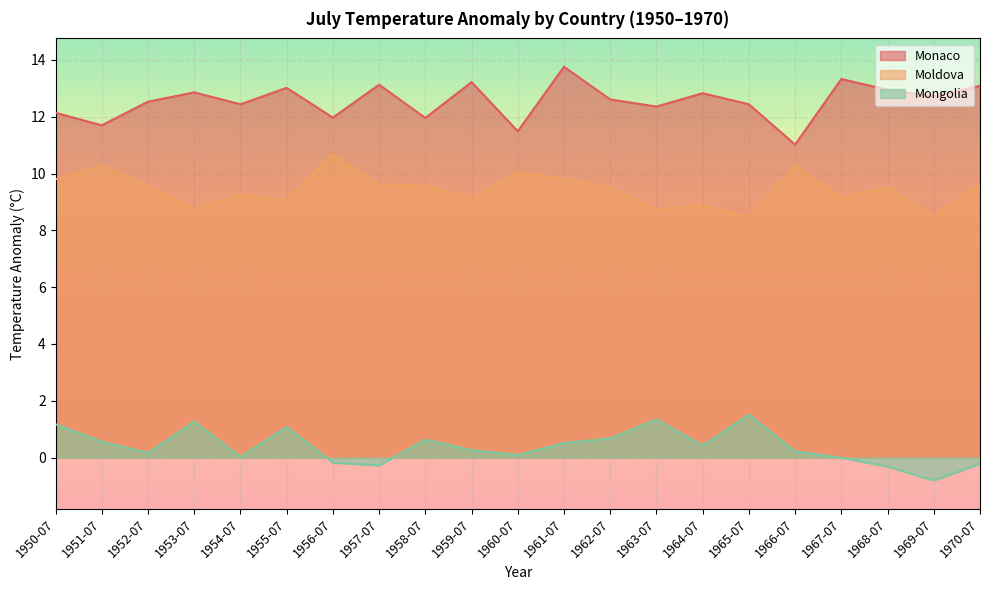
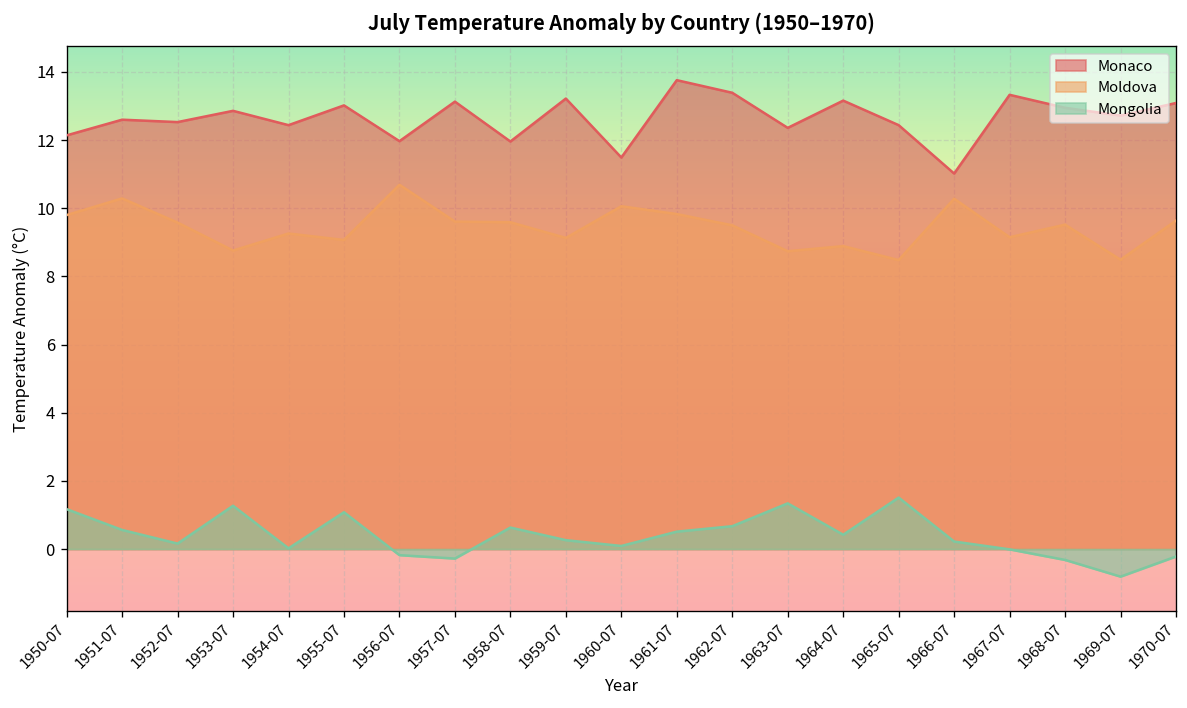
Monaco, 1951-07: 11.7 -> 12.6
Monaco, 1962-07: 12.6 -> 13.4
Monaco, 1964-07: 12.8 -> 13.2
